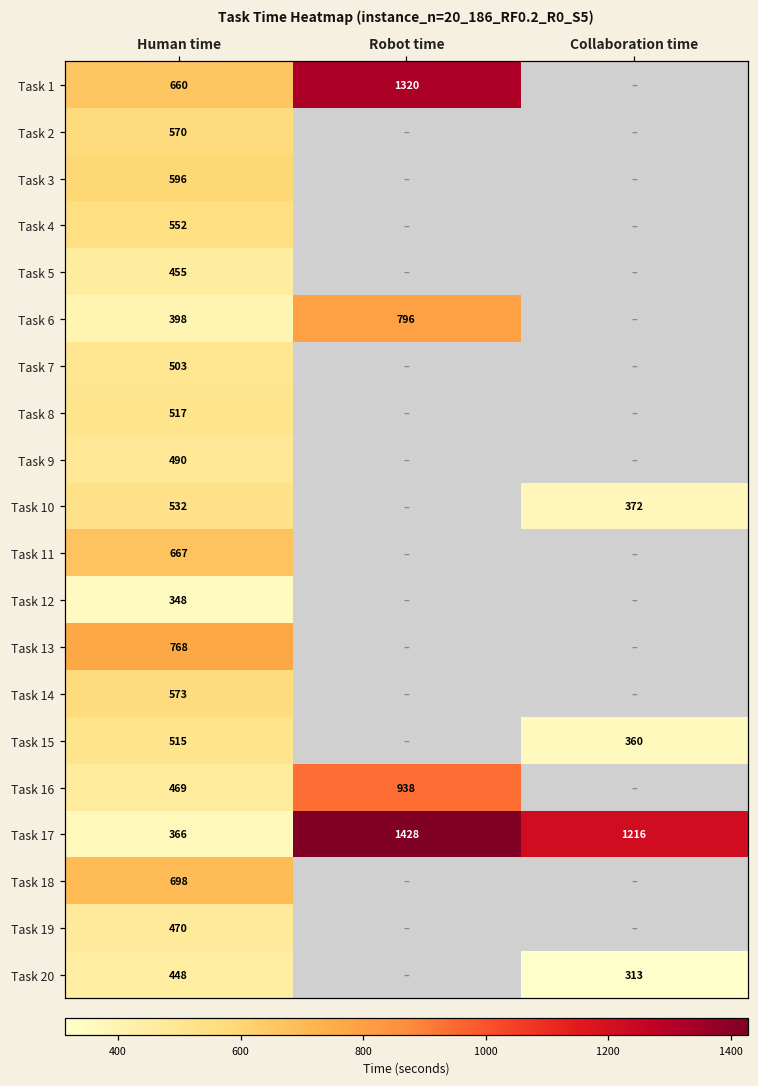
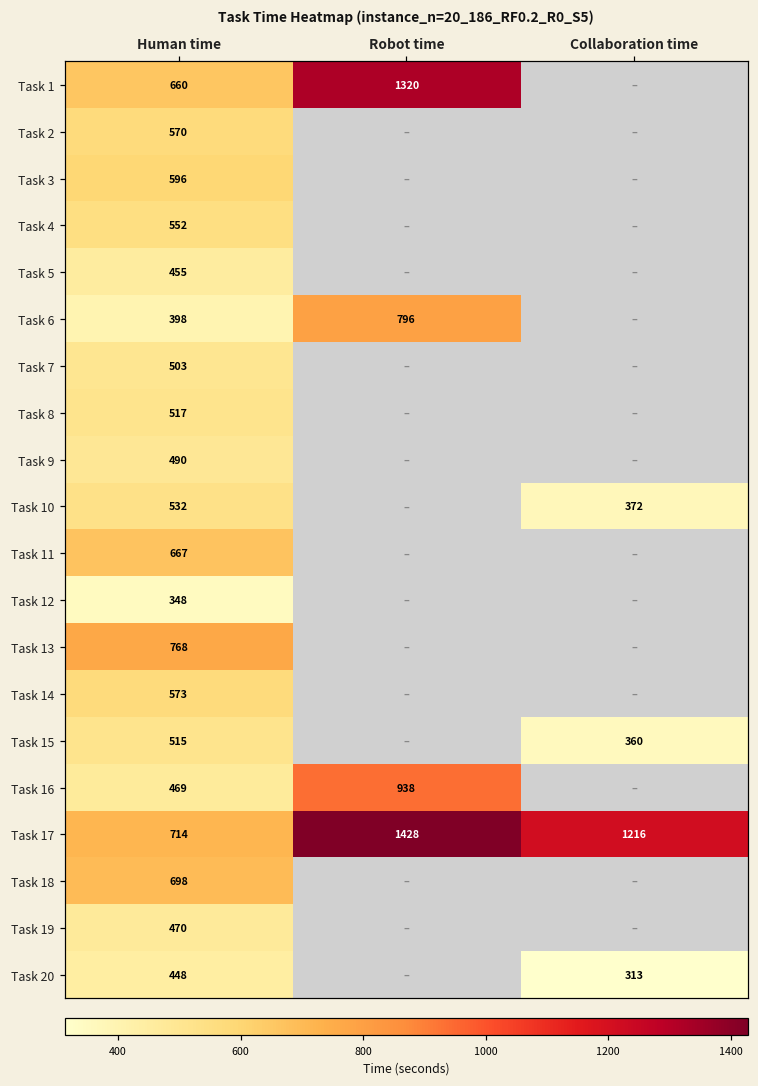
Task 17, Human time: 366 -> 714
